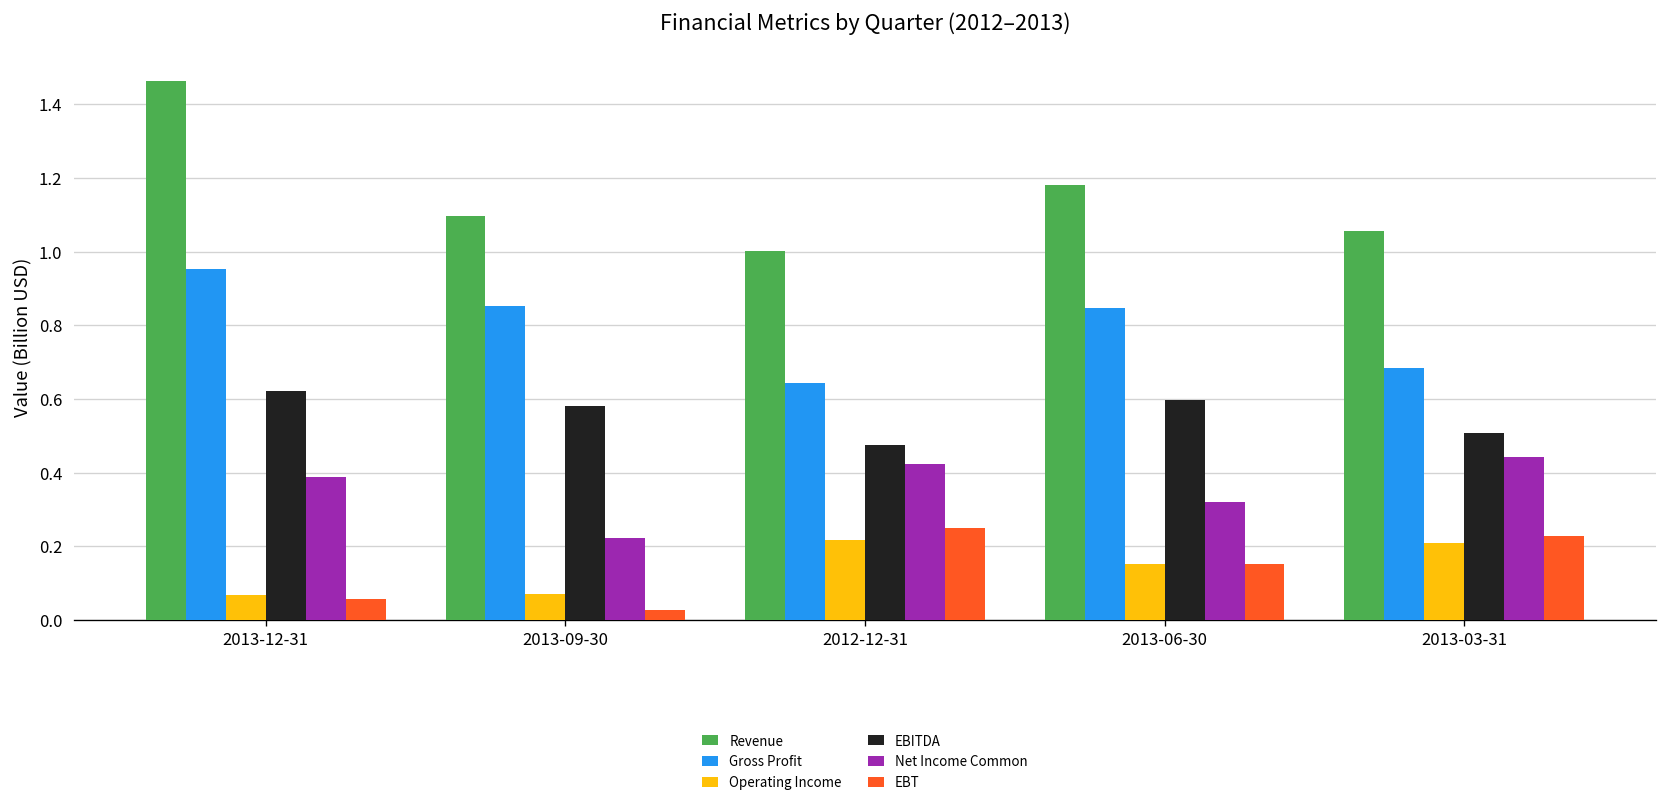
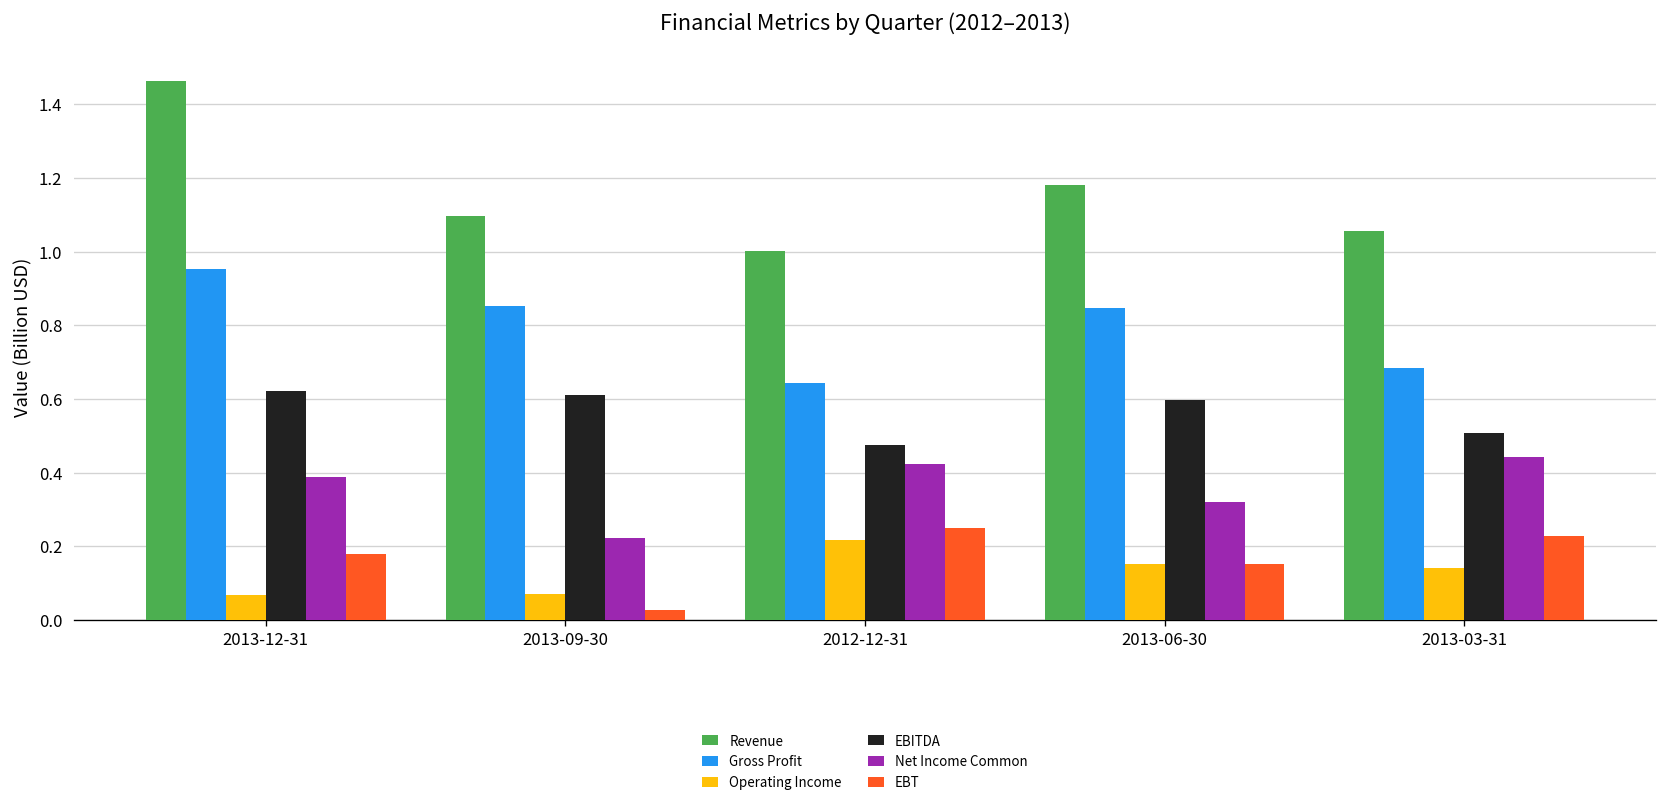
EBT, 2013-12-31: 0.06 -> 0.18
EBITDA, 2013-09-30: 0.58 -> 0.61
Operating Income, 2013-03-31: 0.21 -> 0.14
